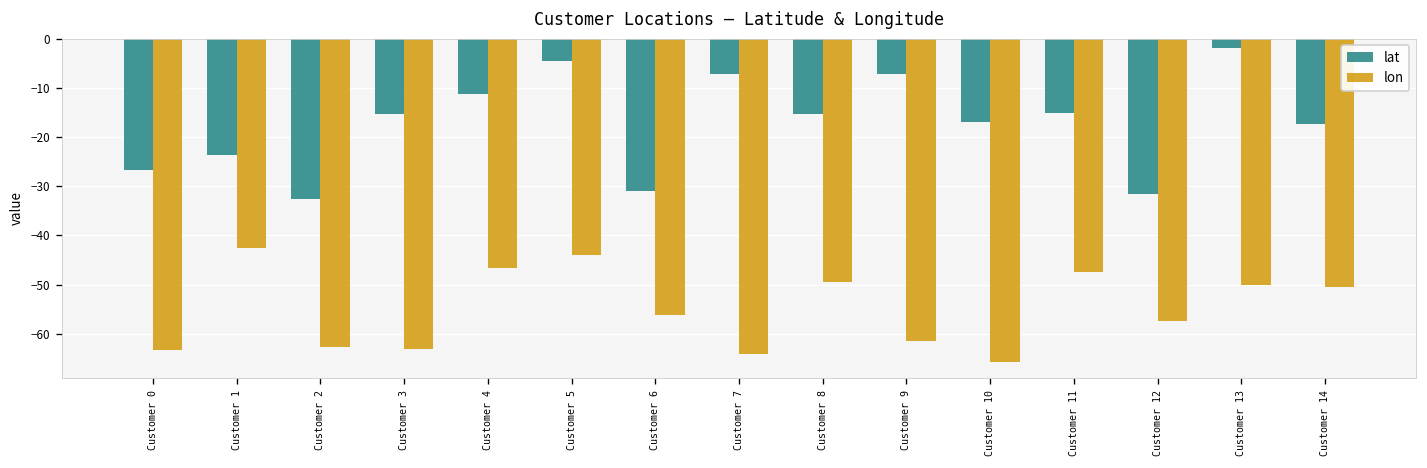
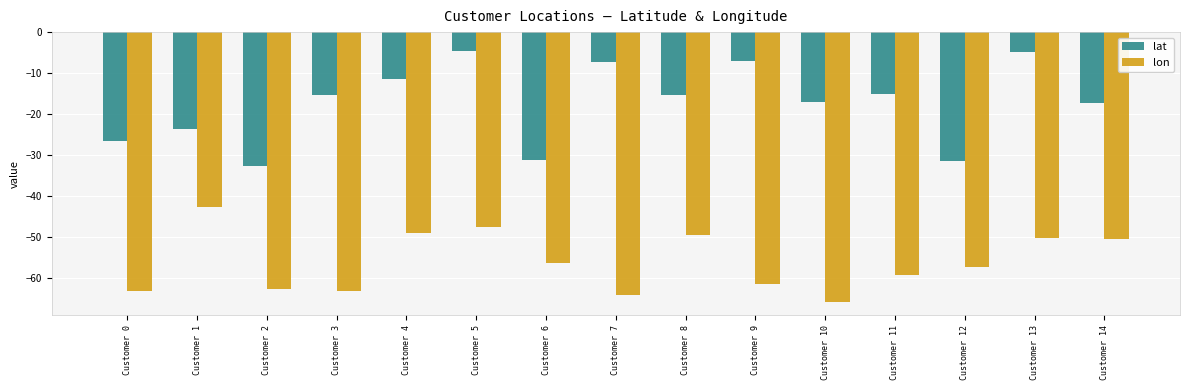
lon, Customer 4: -47 -> -49
lon, Customer 5: -44 -> -47
lon, Customer 11: -47 -> -59
lat, Customer 13: -2 -> -5
